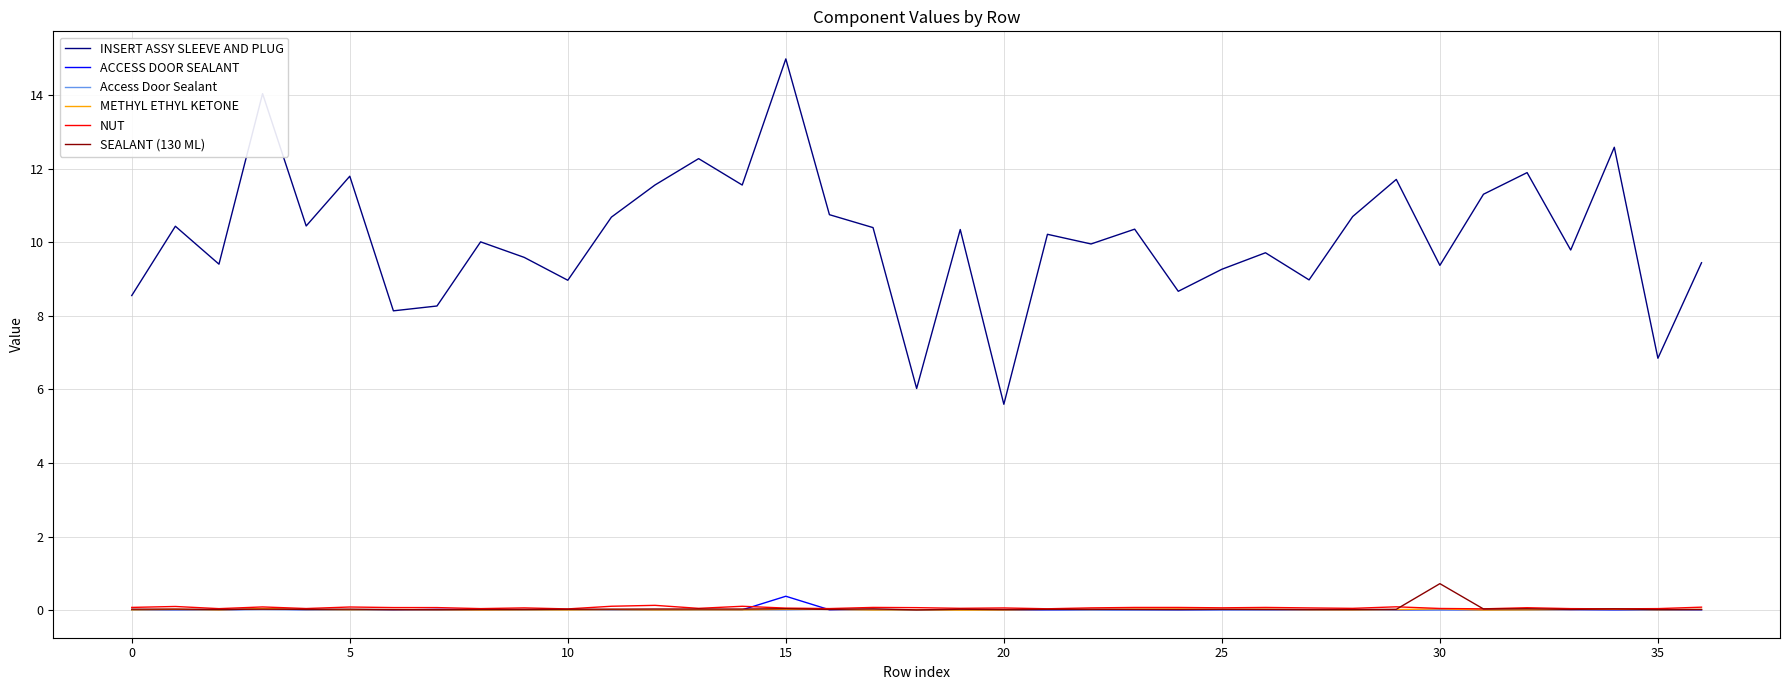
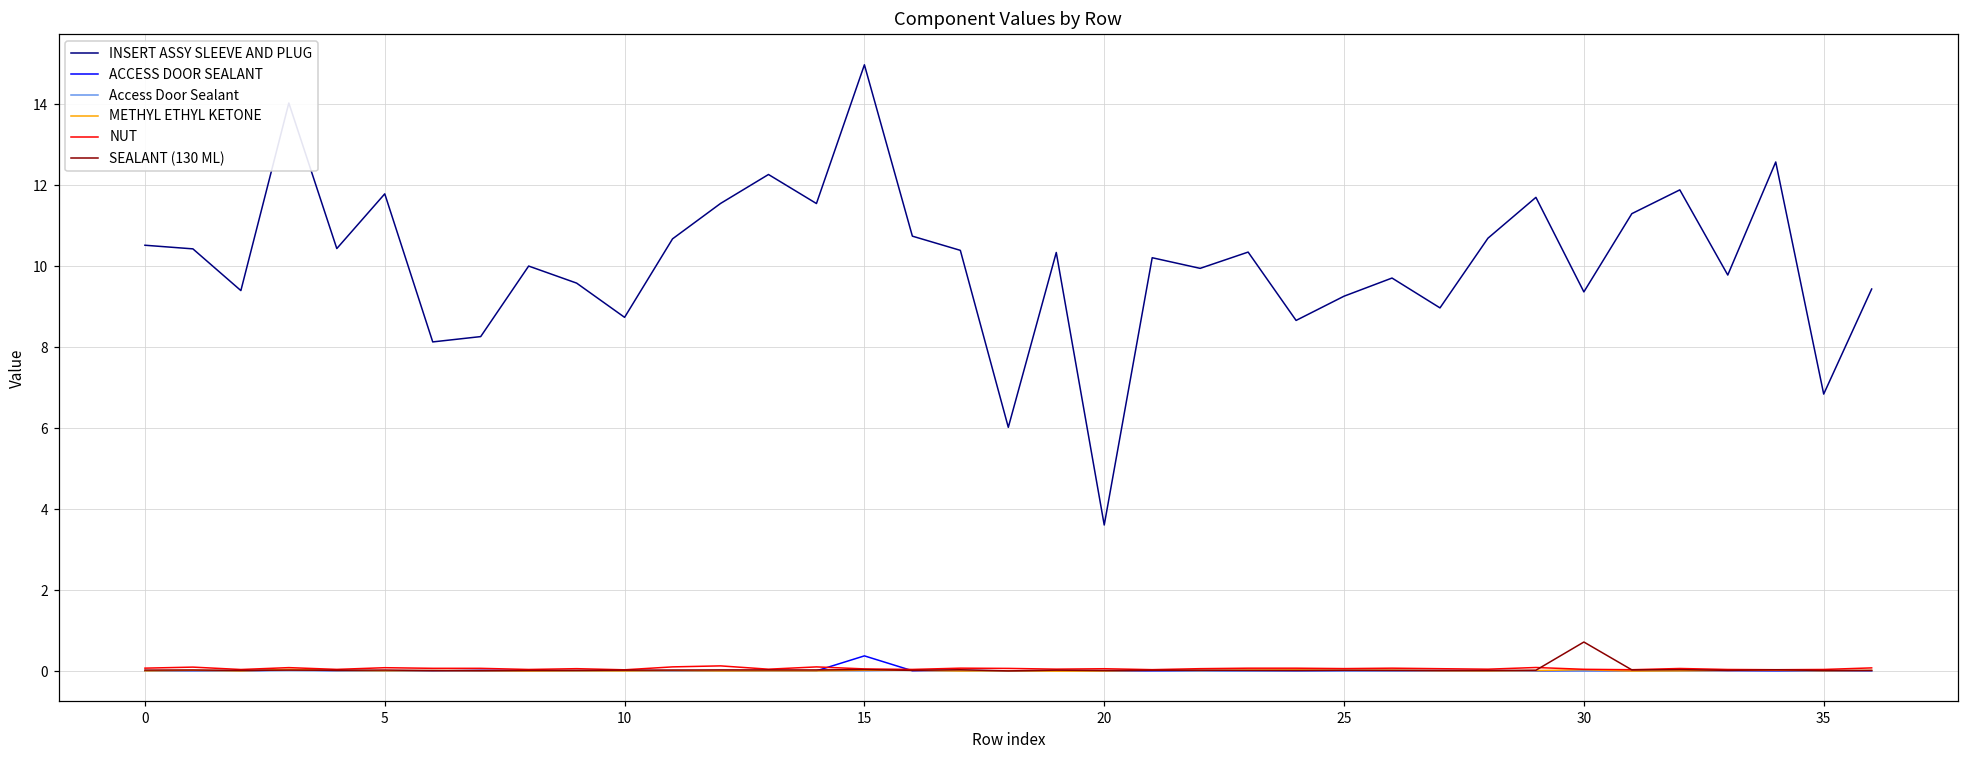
INSERT ASSY SLEEVE AND PLUG, 0: 8.6 -> 10.5
INSERT ASSY SLEEVE AND PLUG, 10: 9.0 -> 8.7
INSERT ASSY SLEEVE AND PLUG, 20: 5.6 -> 3.6
